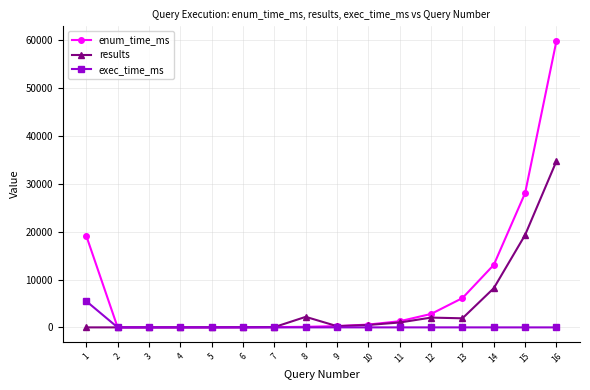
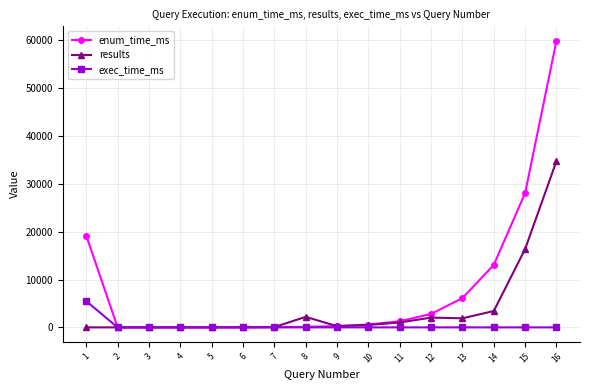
results, 14: 8000 -> 3000
results, 15: 19000 -> 16000
